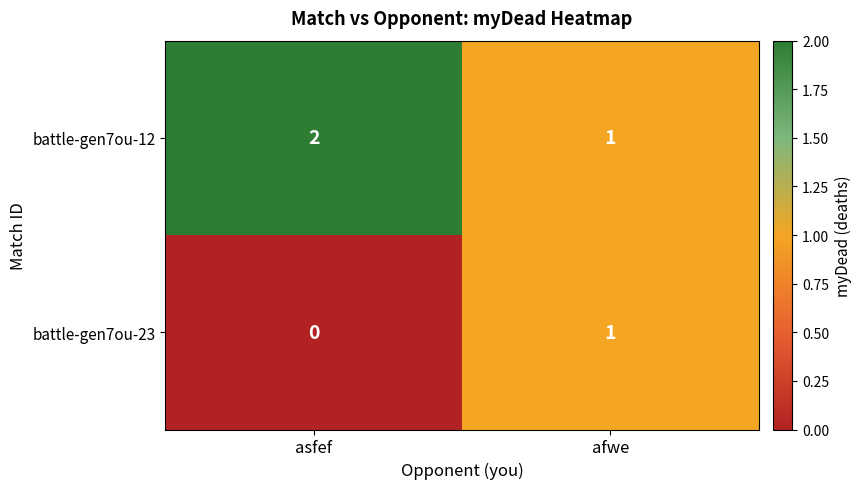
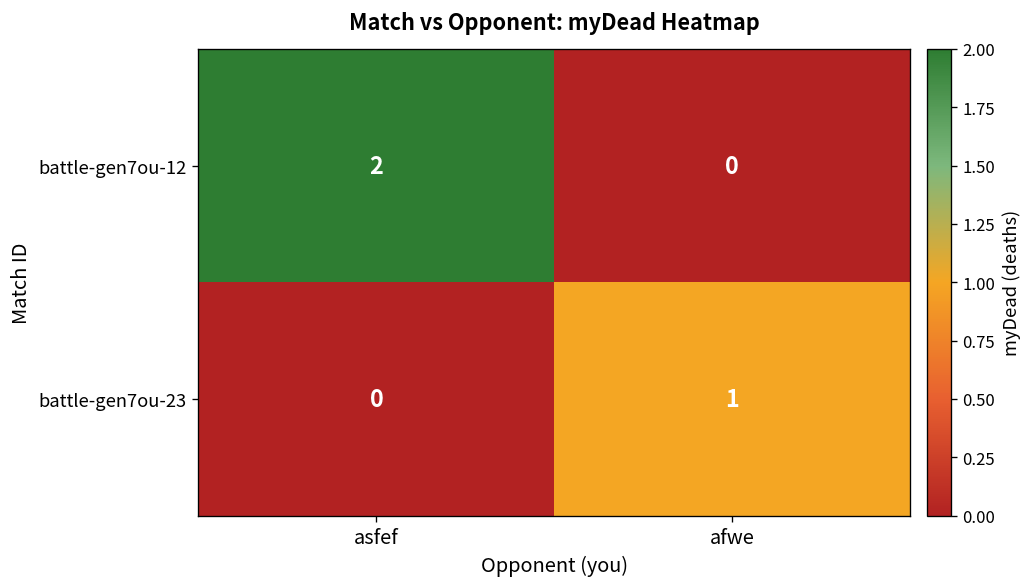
battle-gen7ou-12, afwe: 1 -> 0
